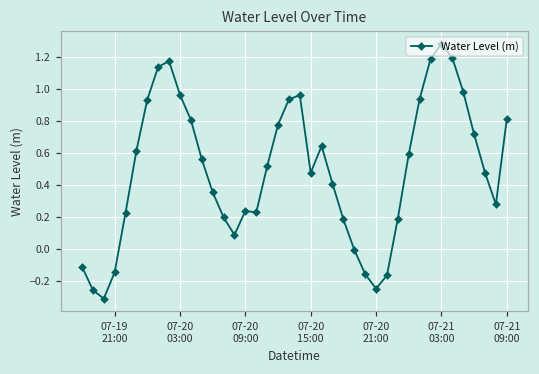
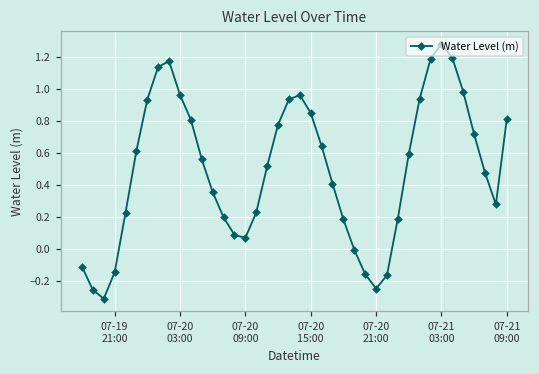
07-20 09:00: 0.24 -> 0.07
07-20 15:00: 0.48 -> 0.85
